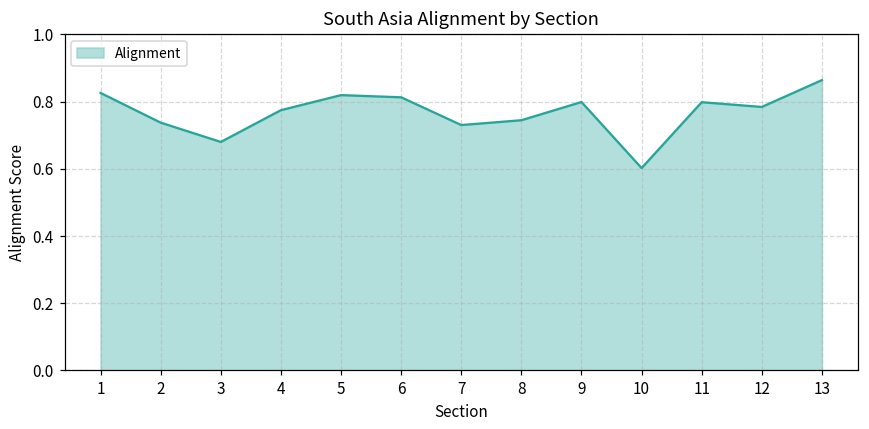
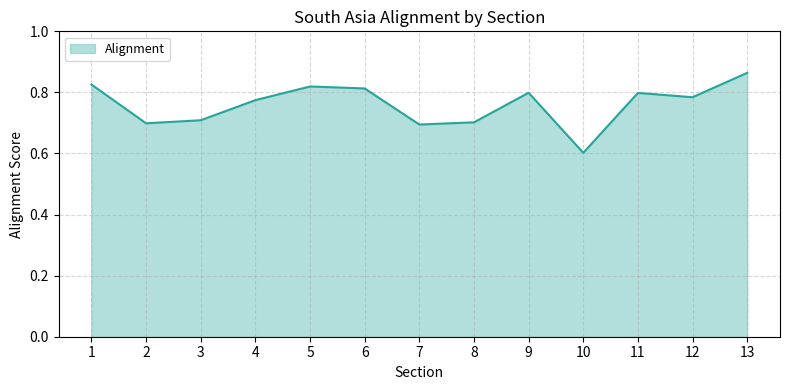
2: 0.74 -> 0.70
3: 0.68 -> 0.71
7: 0.73 -> 0.69
8: 0.74 -> 0.70
